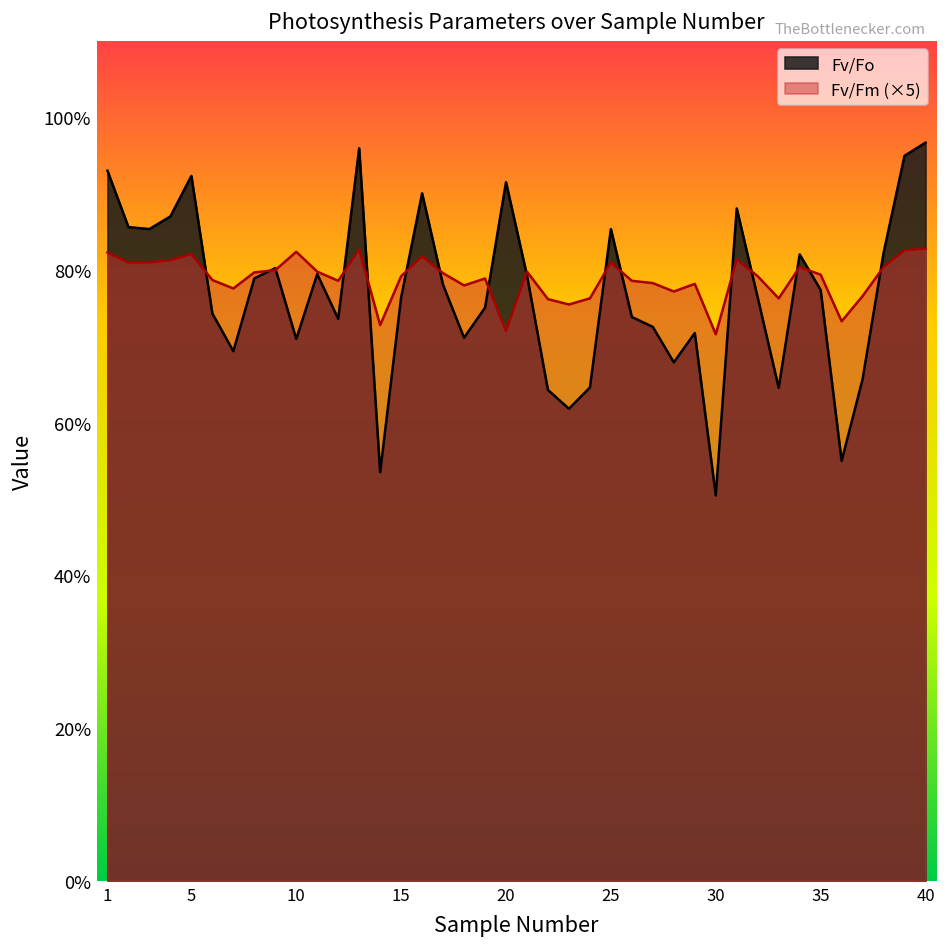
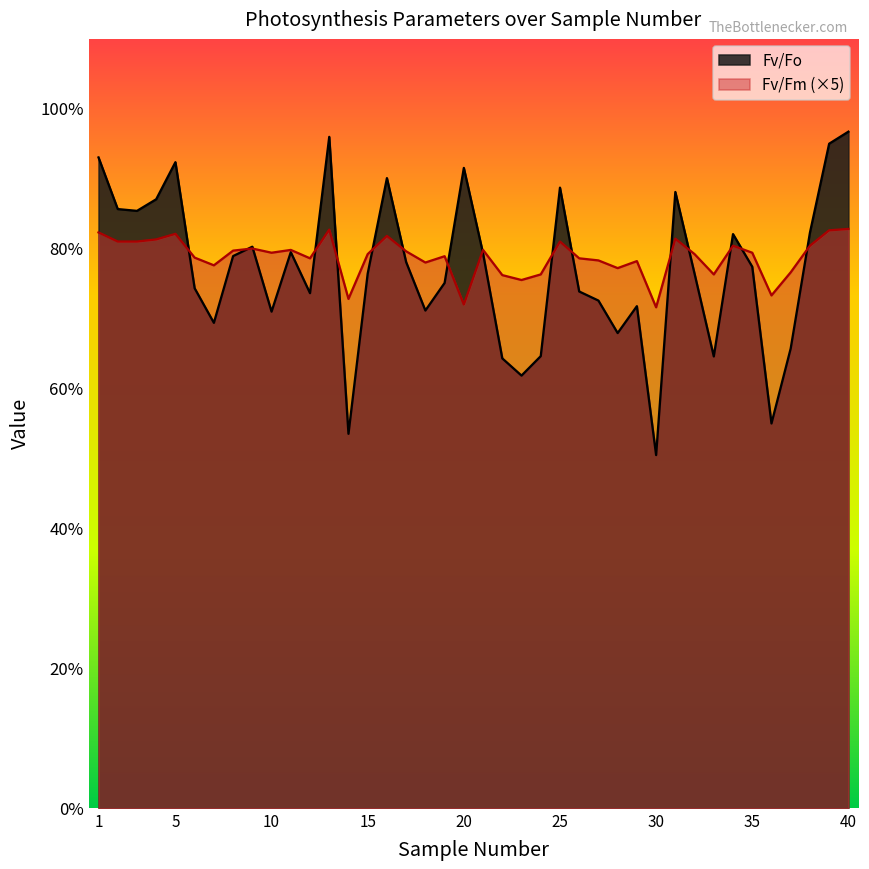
Fv/Fm (×5), 10: 82% -> 79%
Fv/Fo, 25: 85% -> 89%
